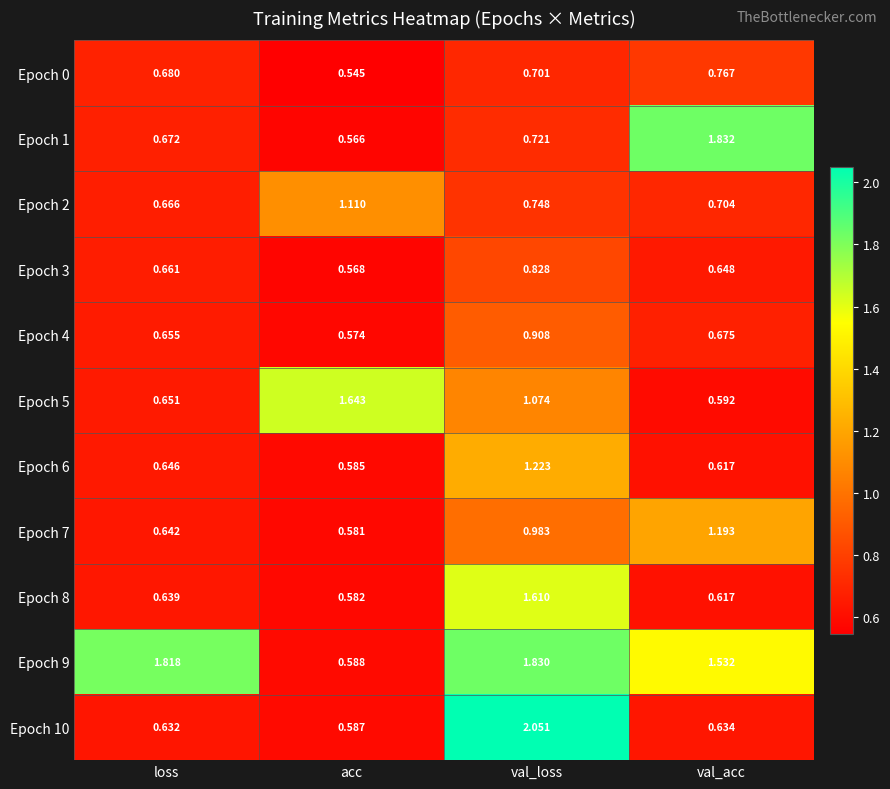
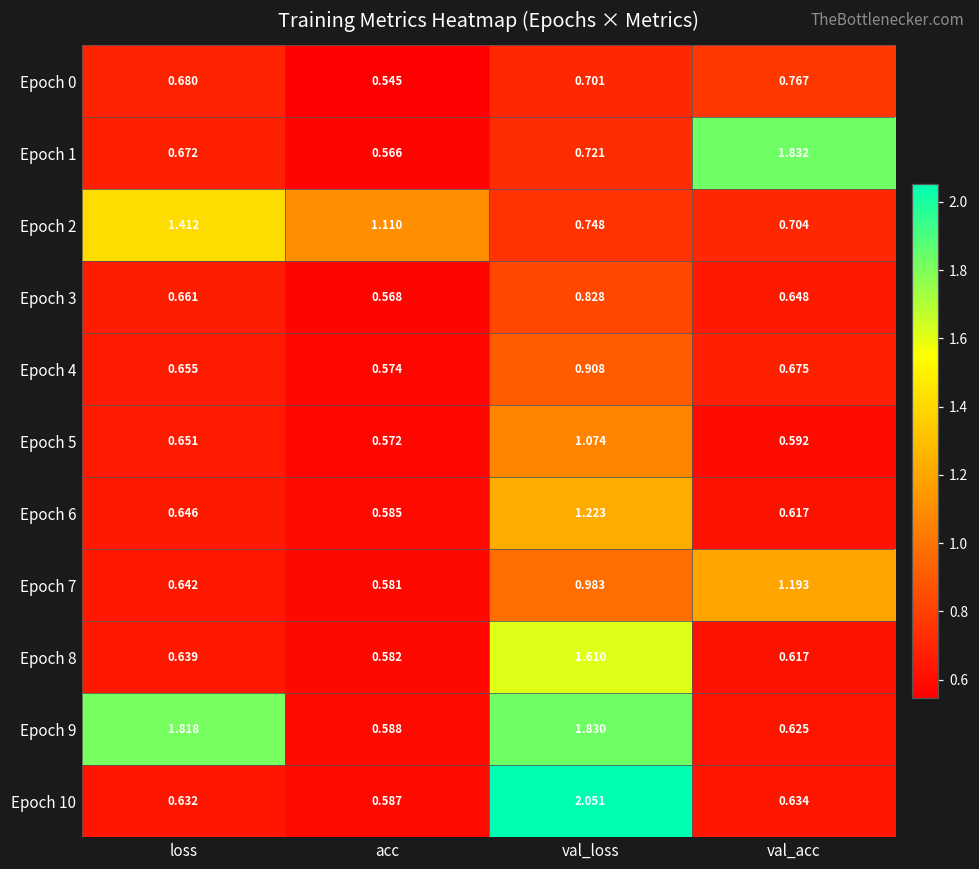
Epoch 2, loss: 0.666 -> 1.412
Epoch 5, acc: 1.643 -> 0.572
Epoch 9, val_acc: 1.532 -> 0.625
